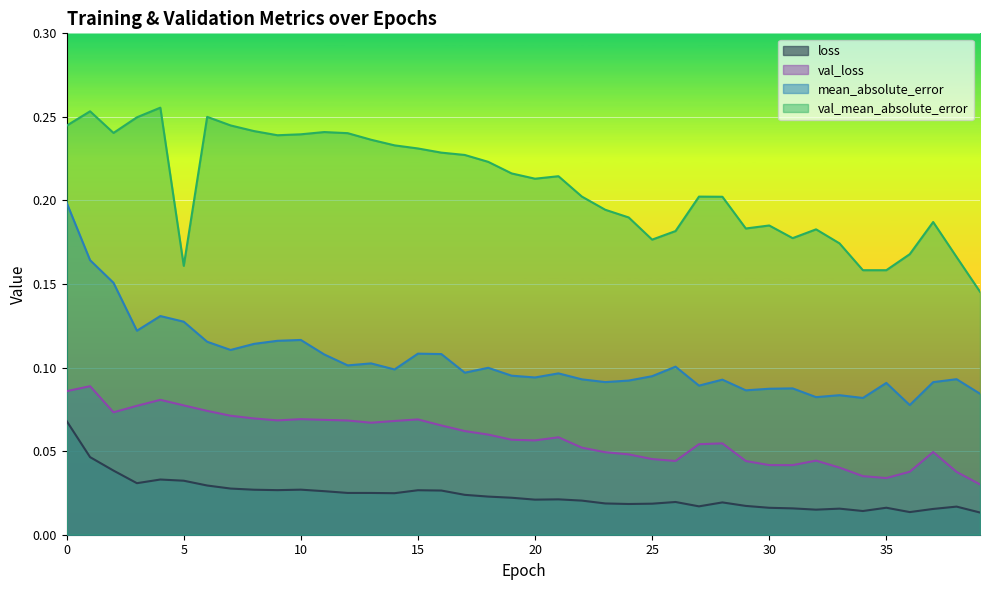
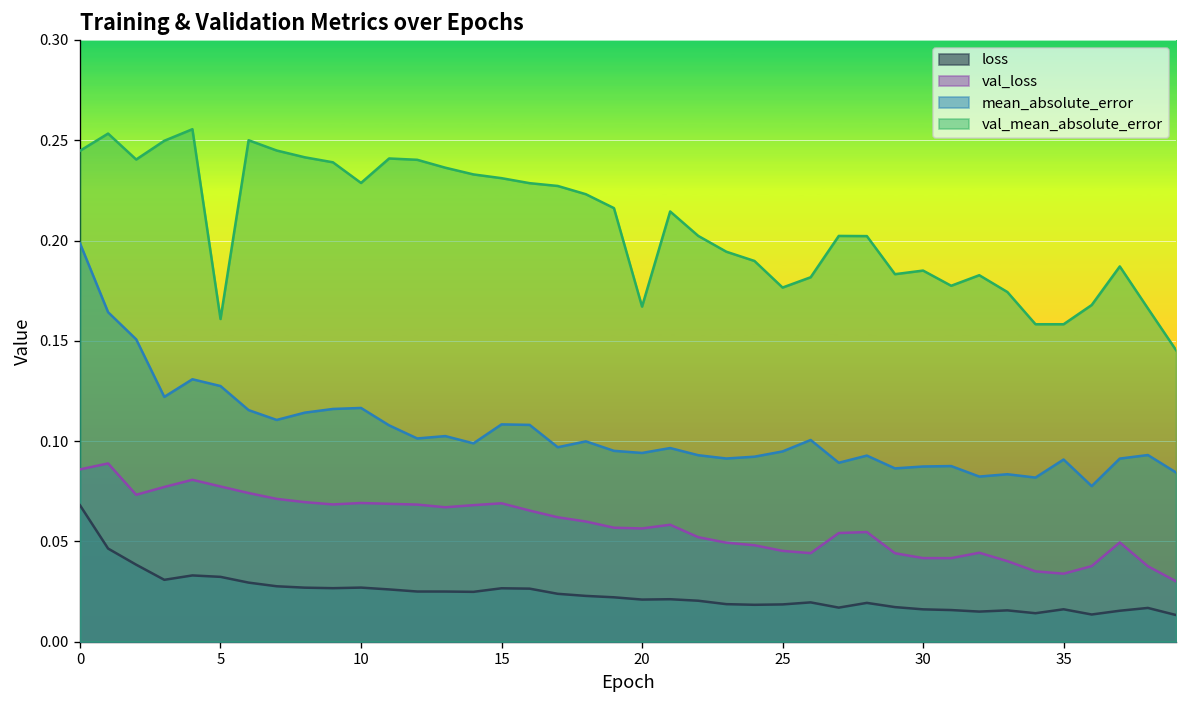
val_mean_absolute_error, 10: 0.240 -> 0.229
val_mean_absolute_error, 20: 0.213 -> 0.167
